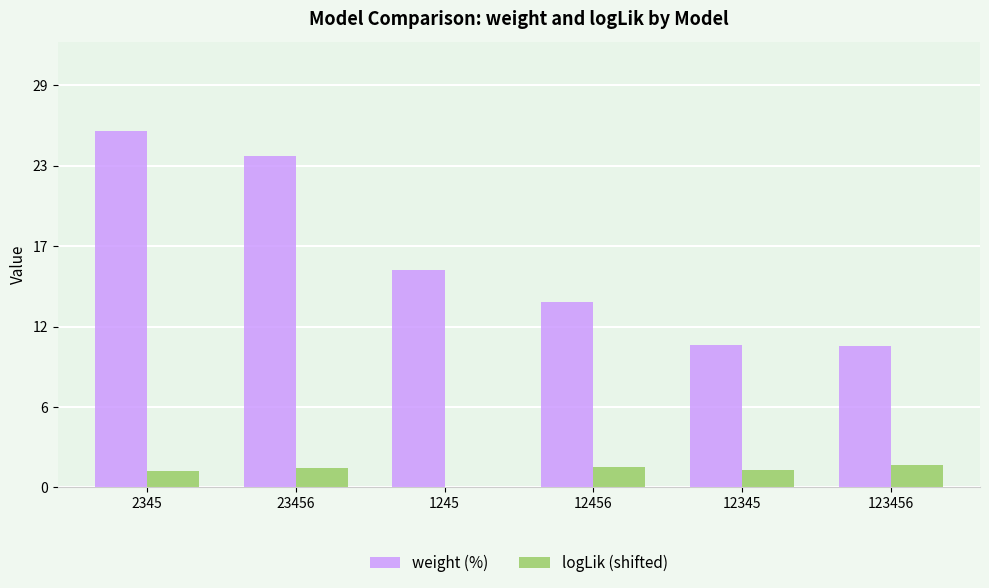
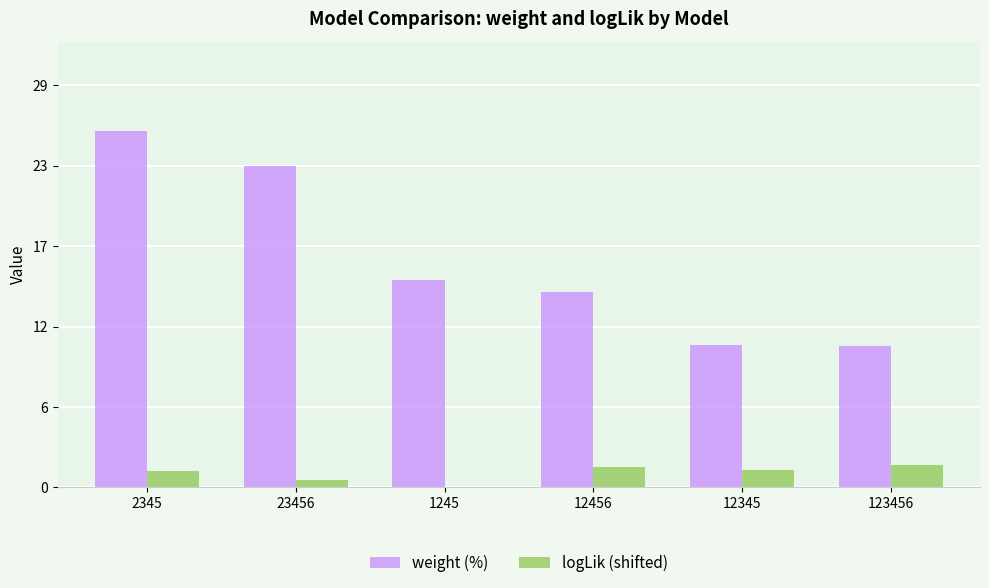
weight (%), 23456: 23.9 -> 23.2
logLik (shifted), 23456: 1.4 -> 0.6
weight (%), 1245: 15.7 -> 14.9
weight (%), 12456: 13.4 -> 14.1
